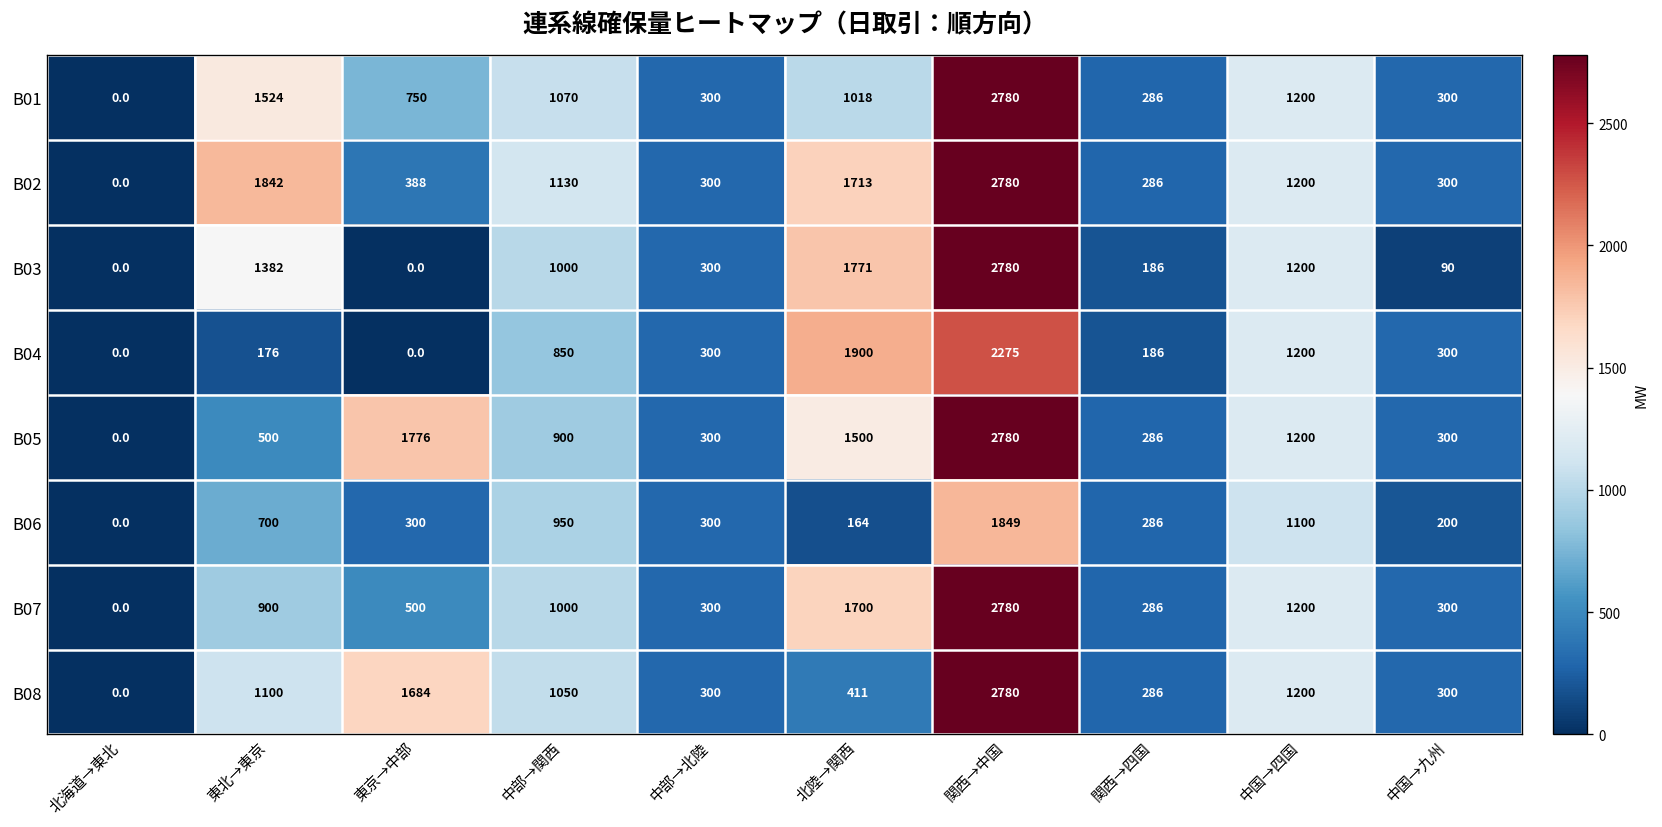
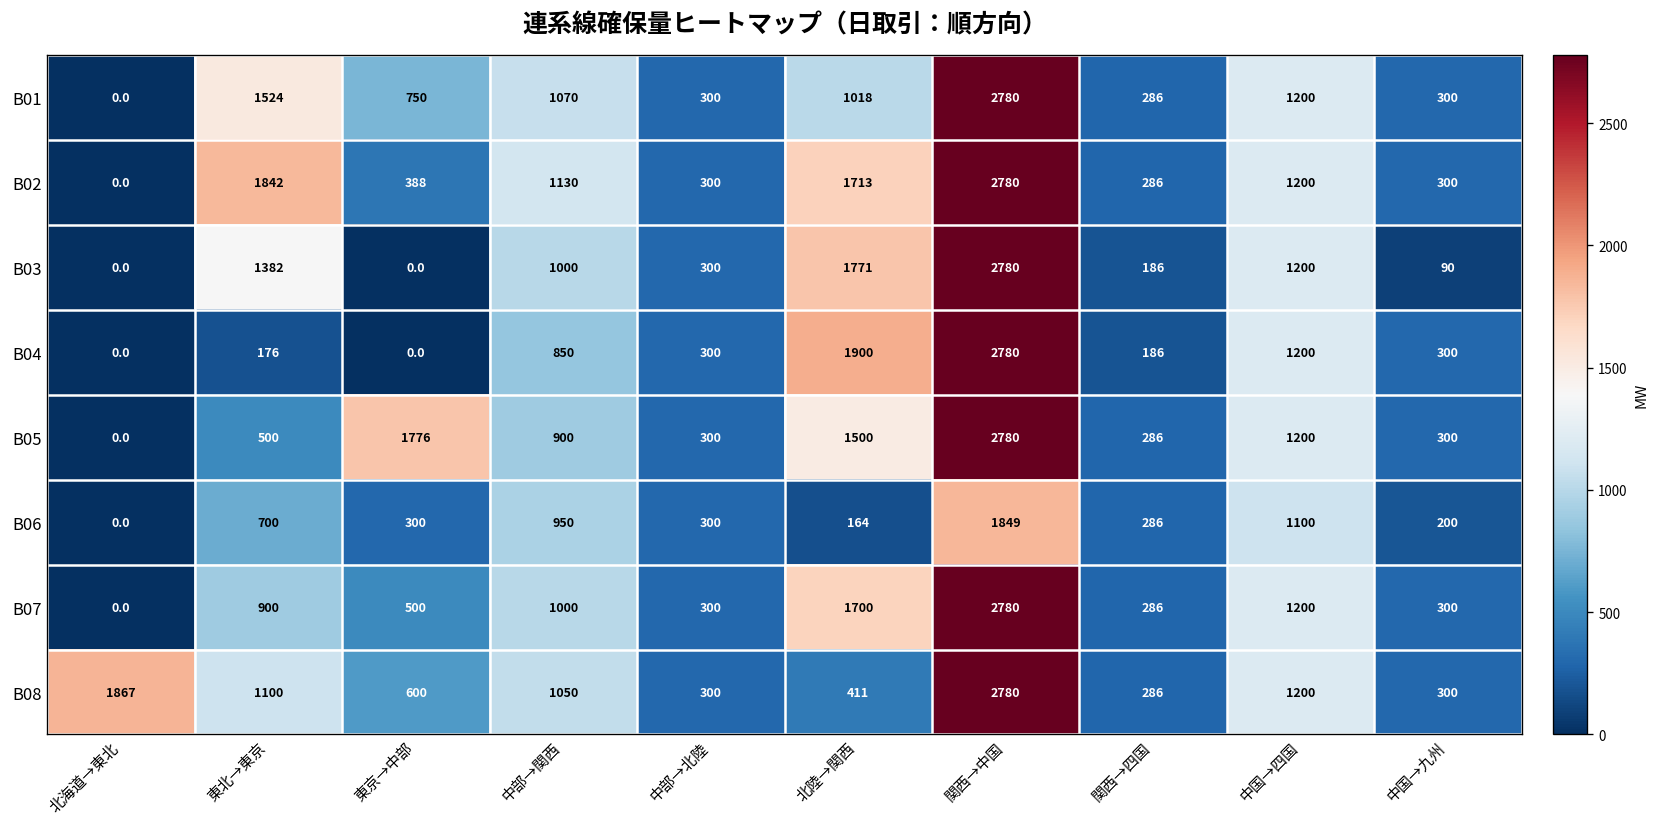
B04, 関西→中国: 2275 -> 2780
B08, 北海道→東北: 0.0 -> 1867
B08, 東京→中部: 1684 -> 600
